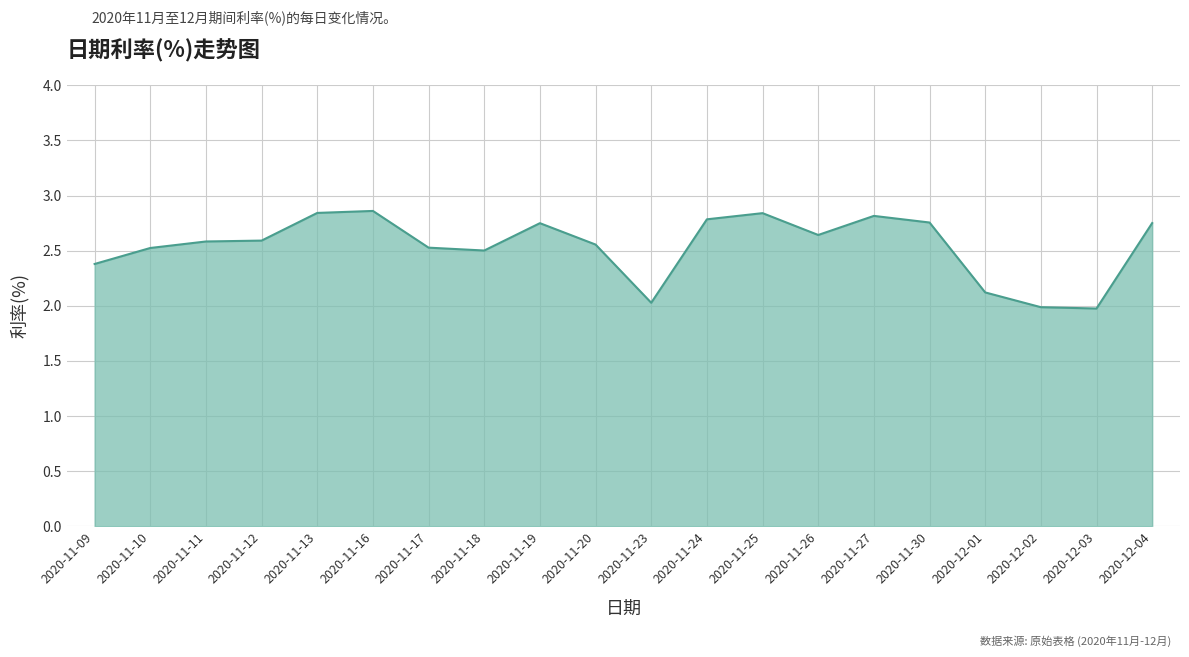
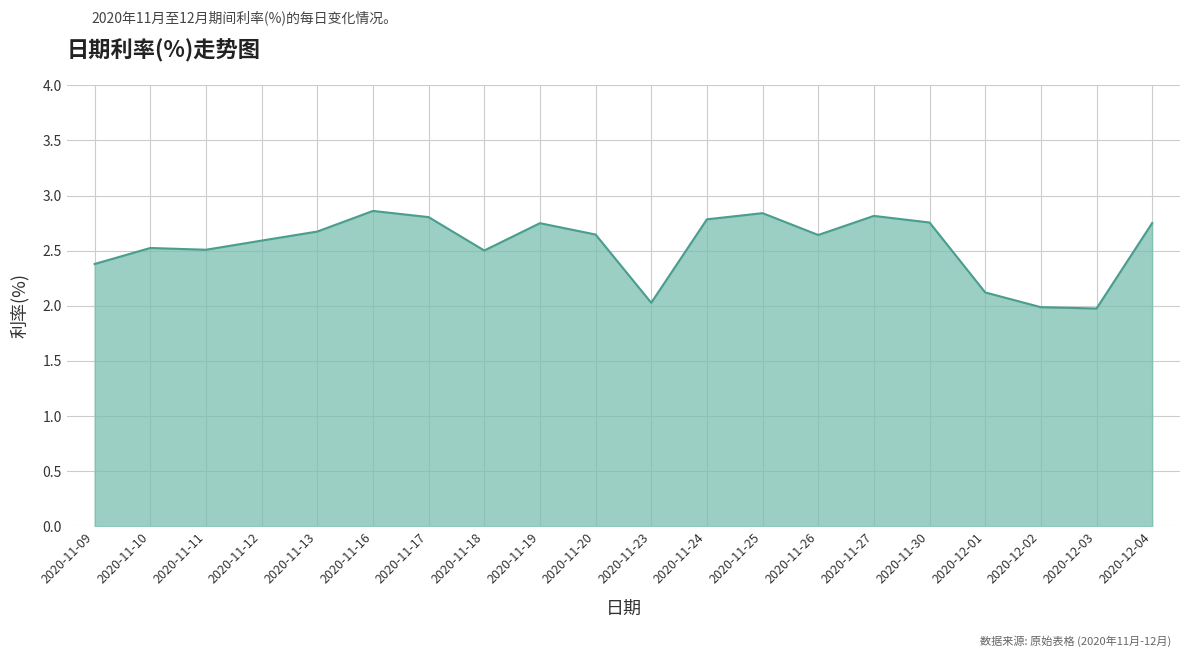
2020-11-11: 2.58 -> 2.51
2020-11-13: 2.84 -> 2.67
2020-11-17: 2.53 -> 2.80
2020-11-20: 2.56 -> 2.65
